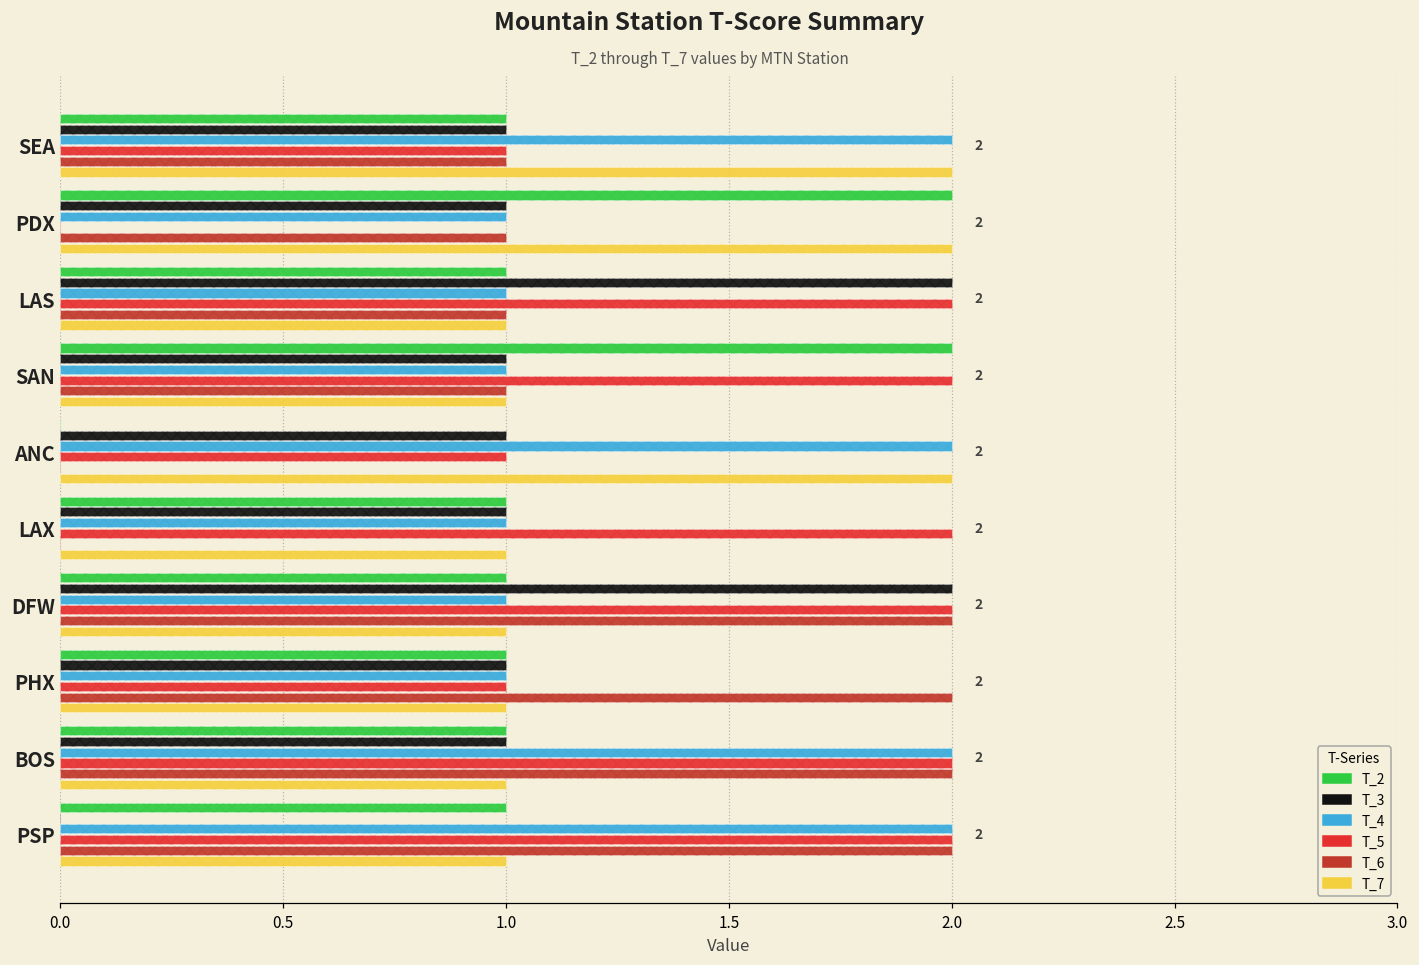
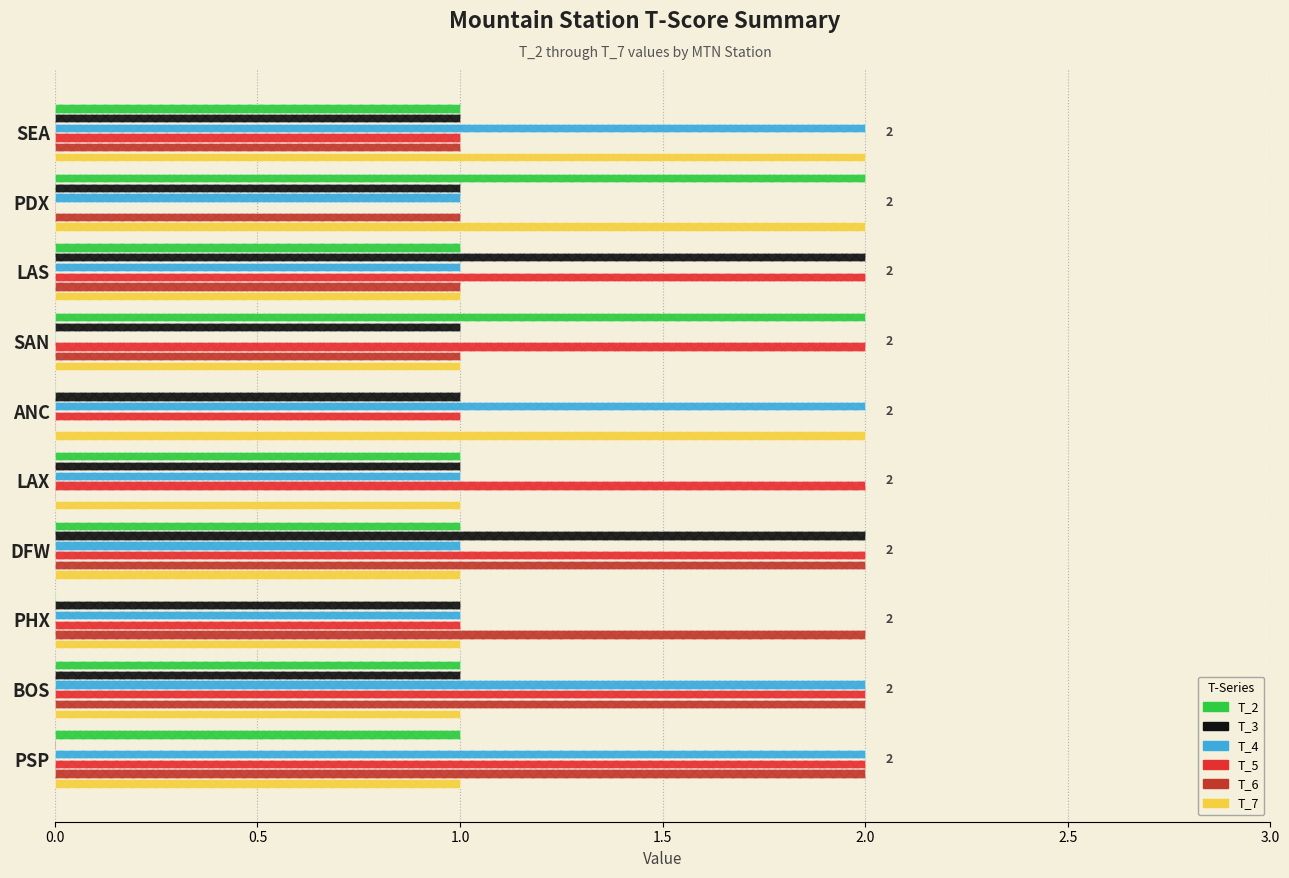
T_4, SAN: 1 -> 0
T_2, PHX: 1 -> 0
